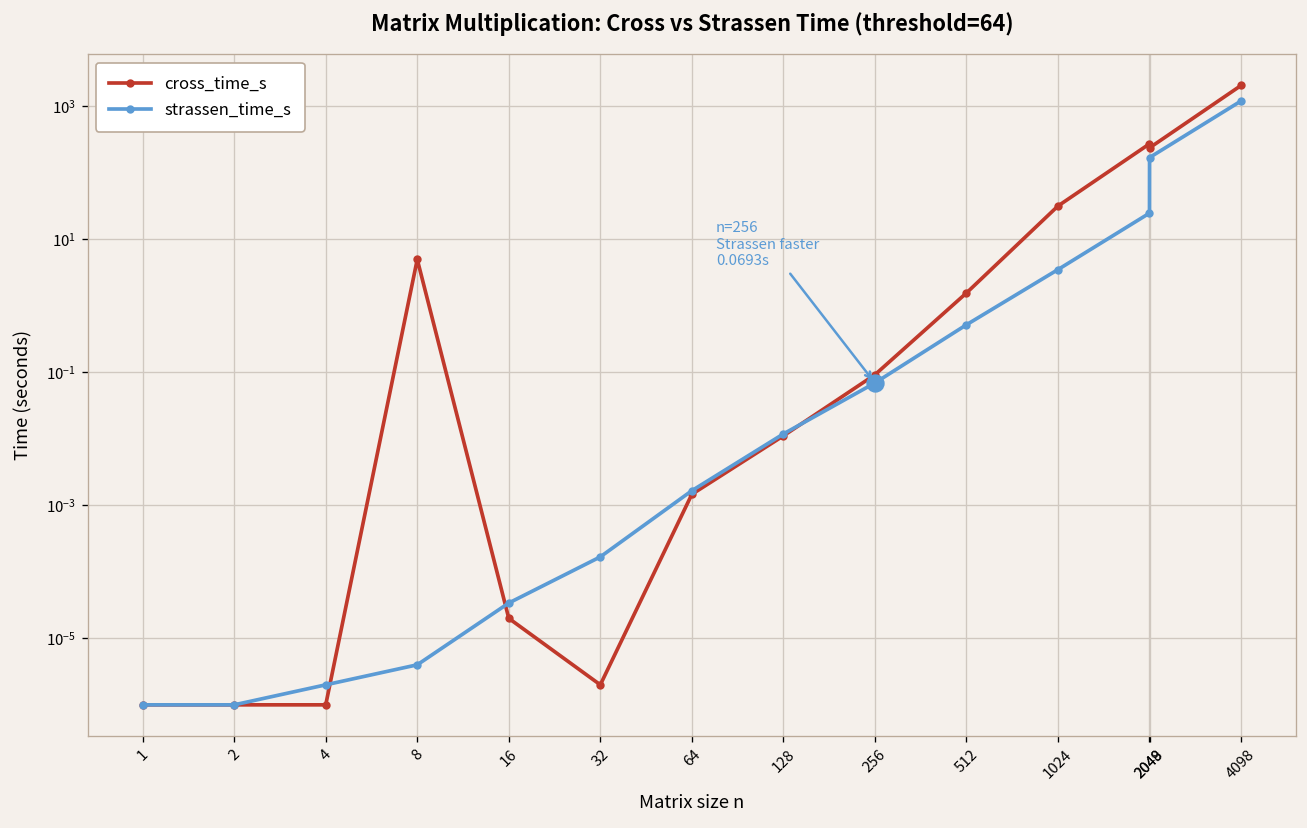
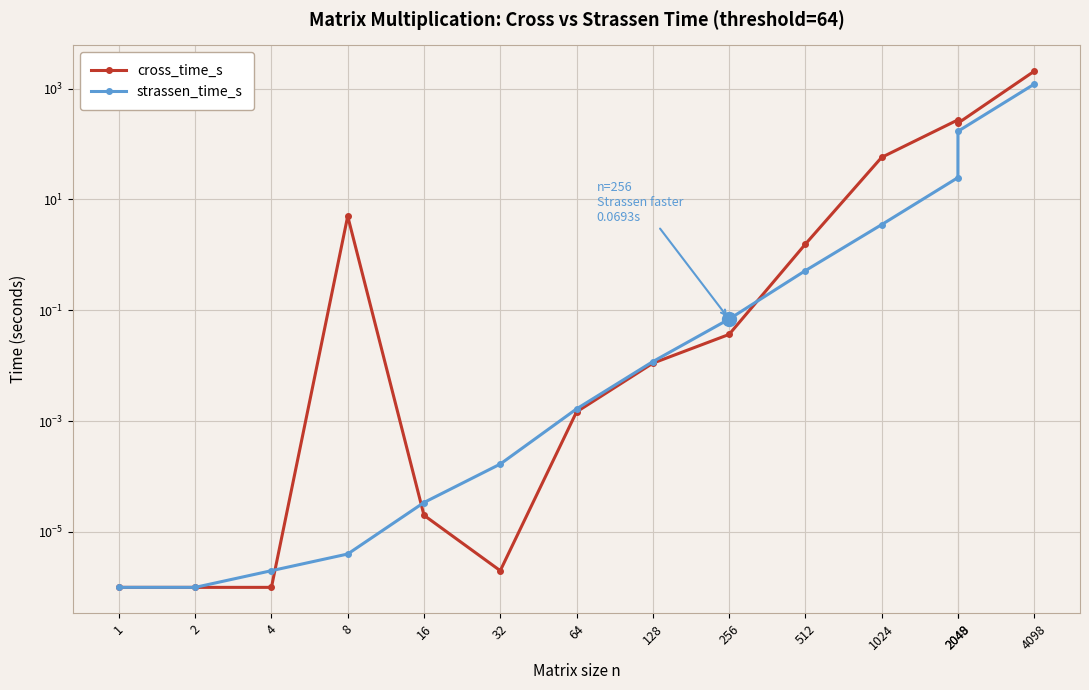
cross_time_s, 256: 0.09 -> 0.04
cross_time_s, 1024: 30 -> 60
